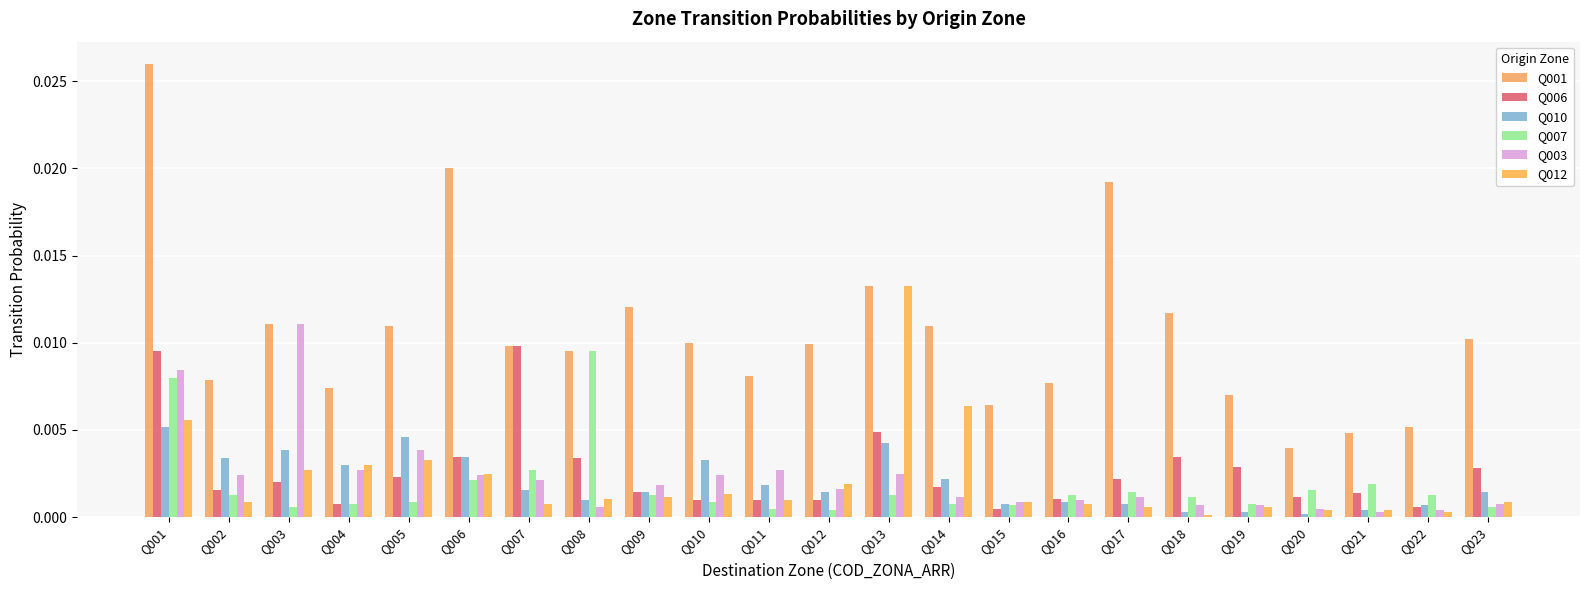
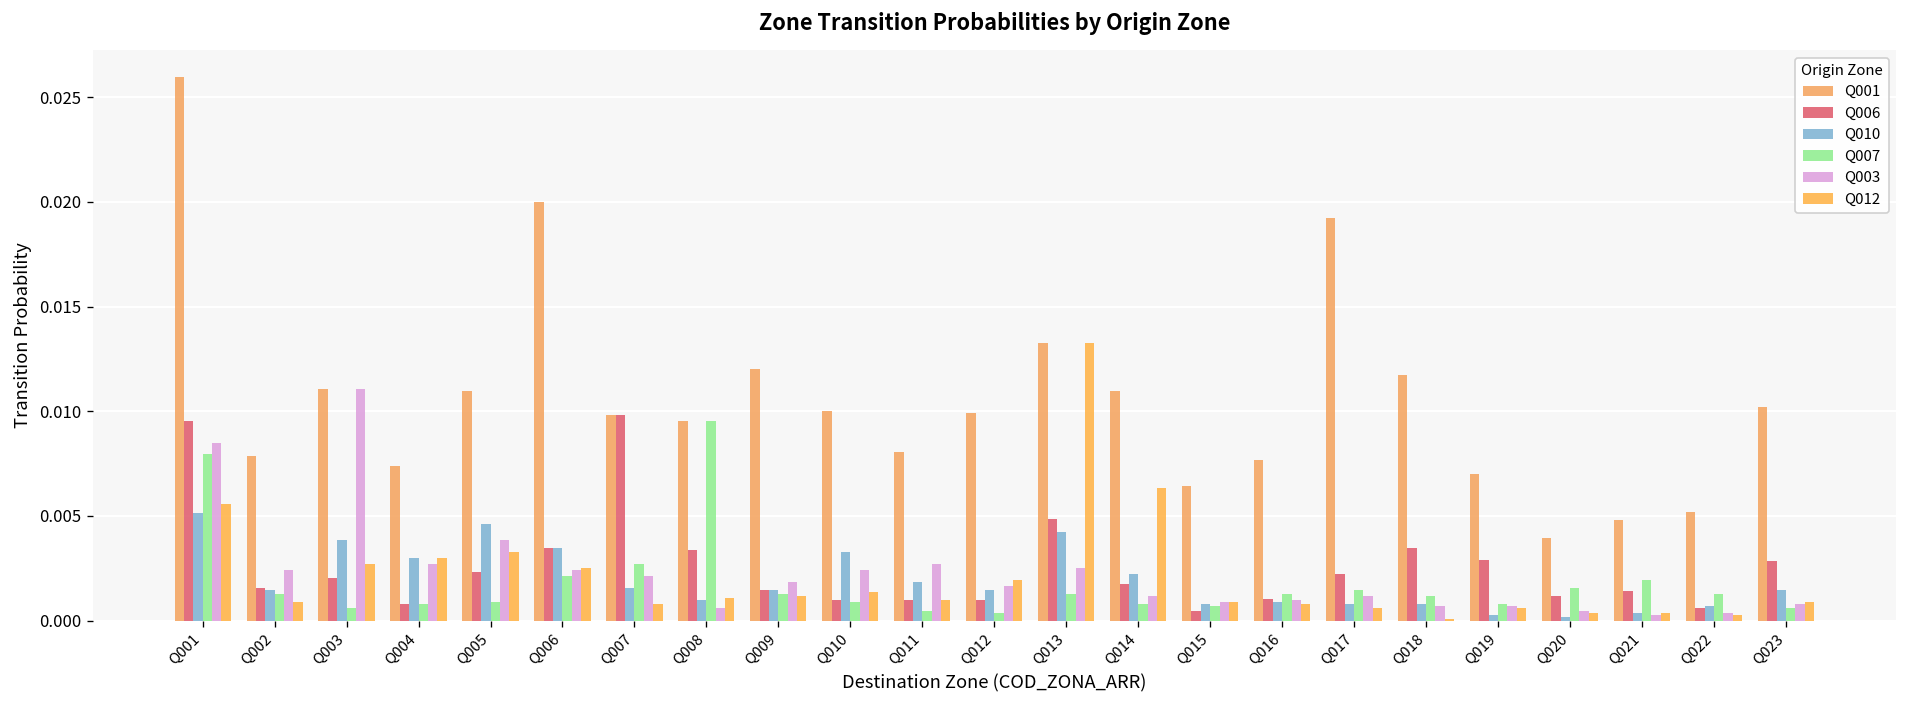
Q010, Q002: 0.0034 -> 0.0014
Q010, Q018: 0.0003 -> 0.0008
